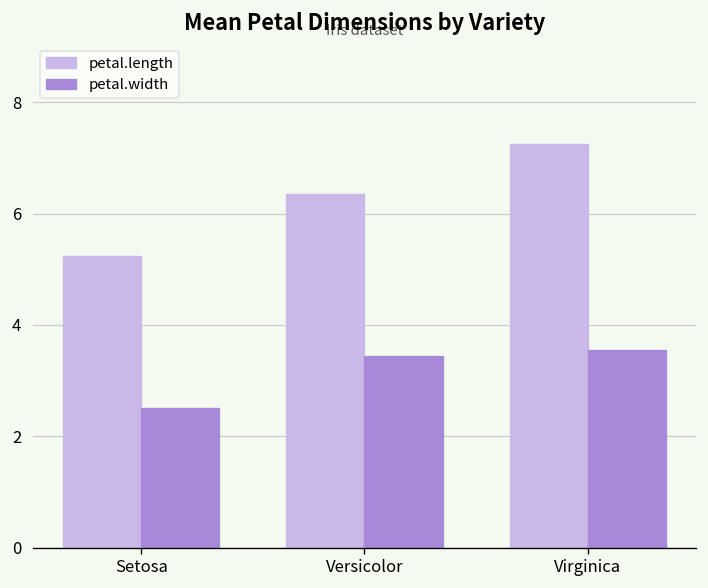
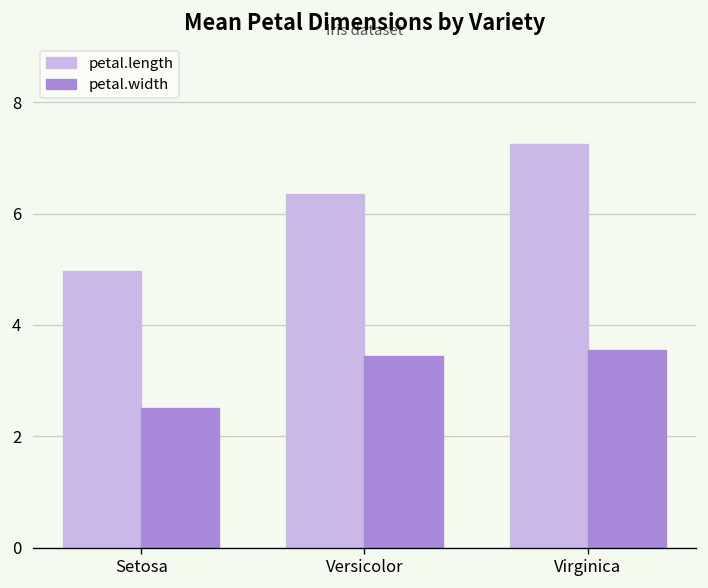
petal.length, Setosa: 5.2 -> 5.0
